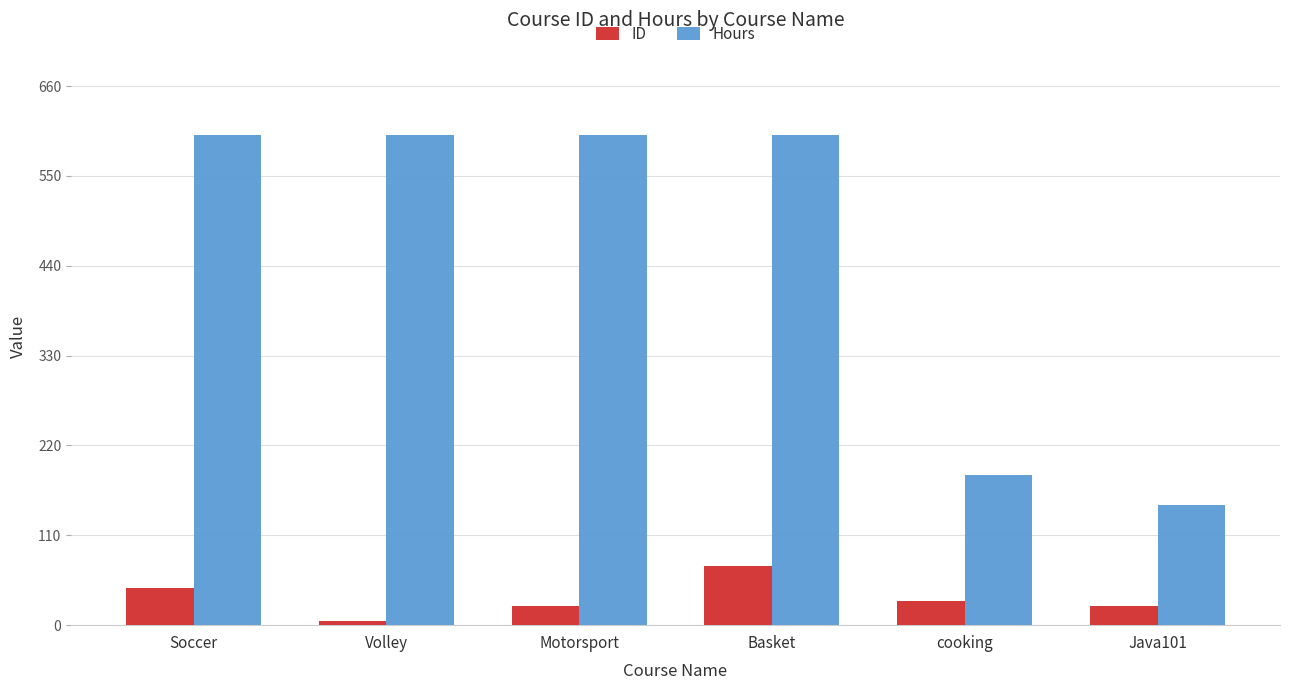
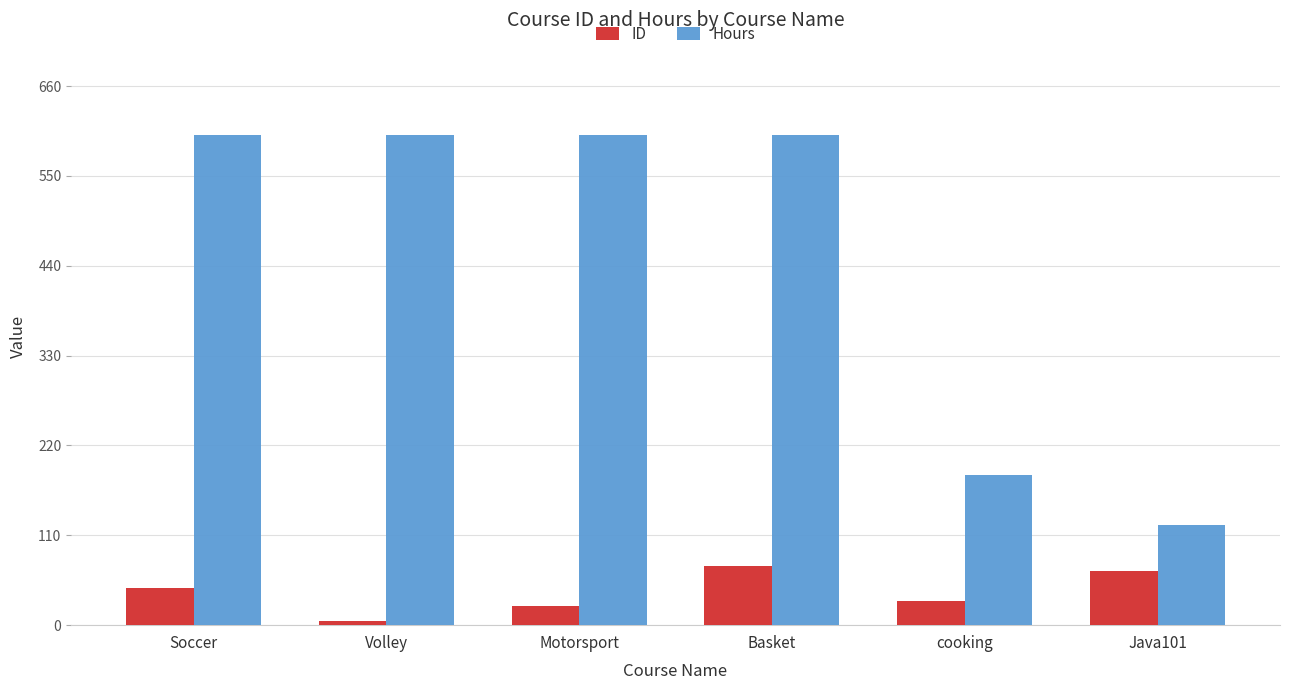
ID, Java101: 20 -> 70
Hours, Java101: 150 -> 120
